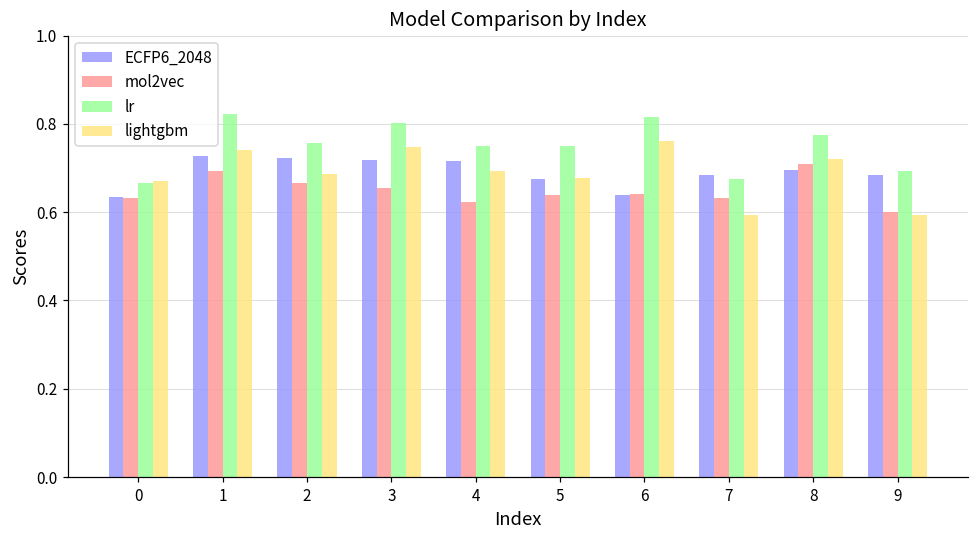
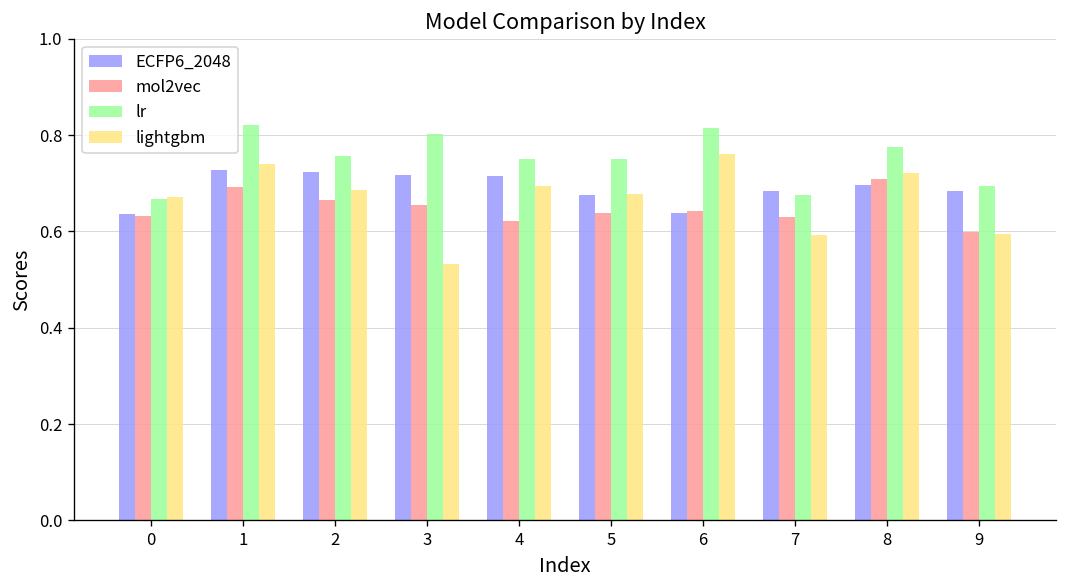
lightgbm, 3: 0.75 -> 0.53
